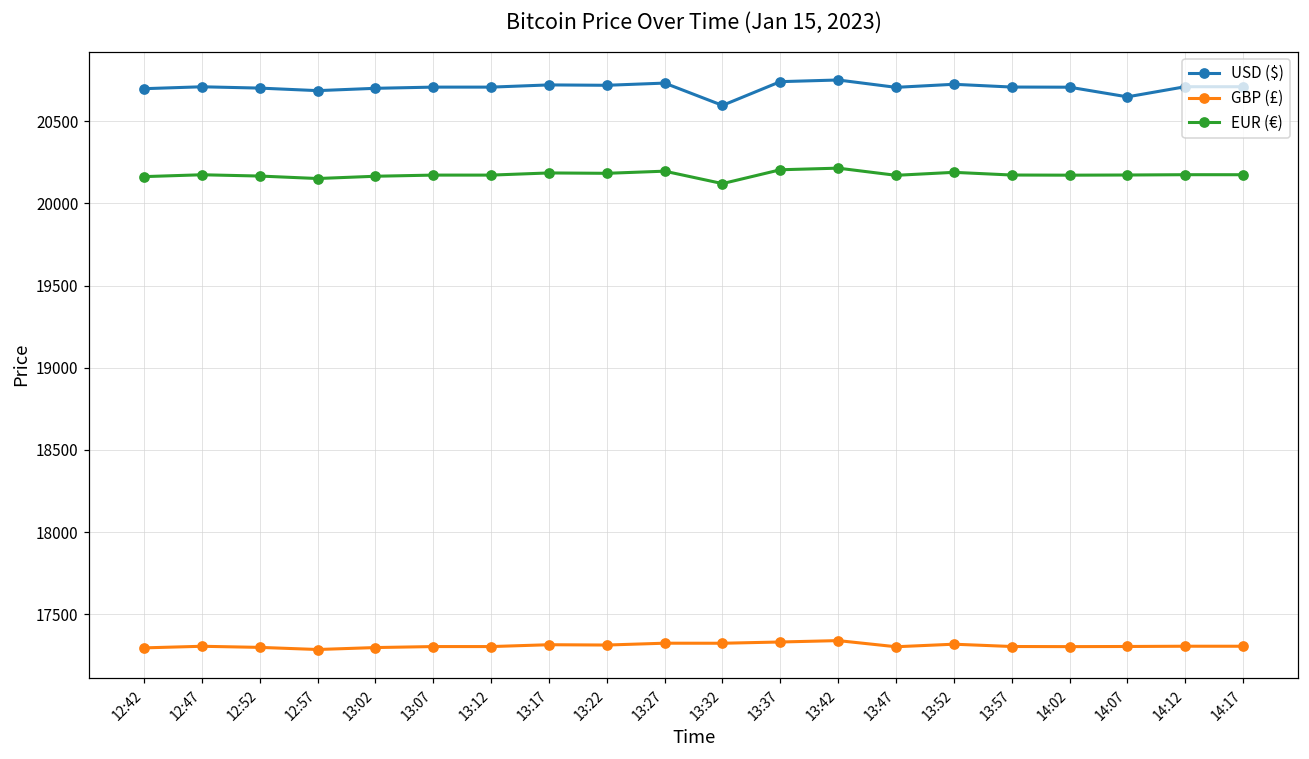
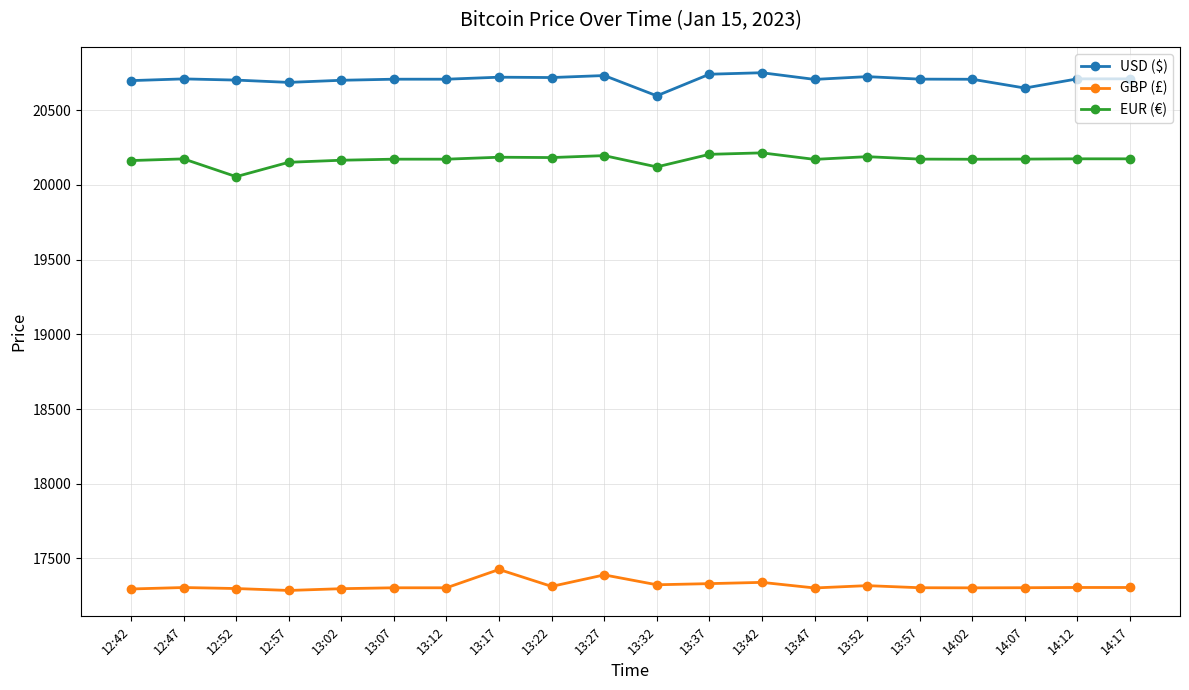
EUR (€), 12:52: 20170 -> 20060
GBP (£), 13:17: 17310 -> 17430
GBP (£), 13:27: 17320 -> 17390
